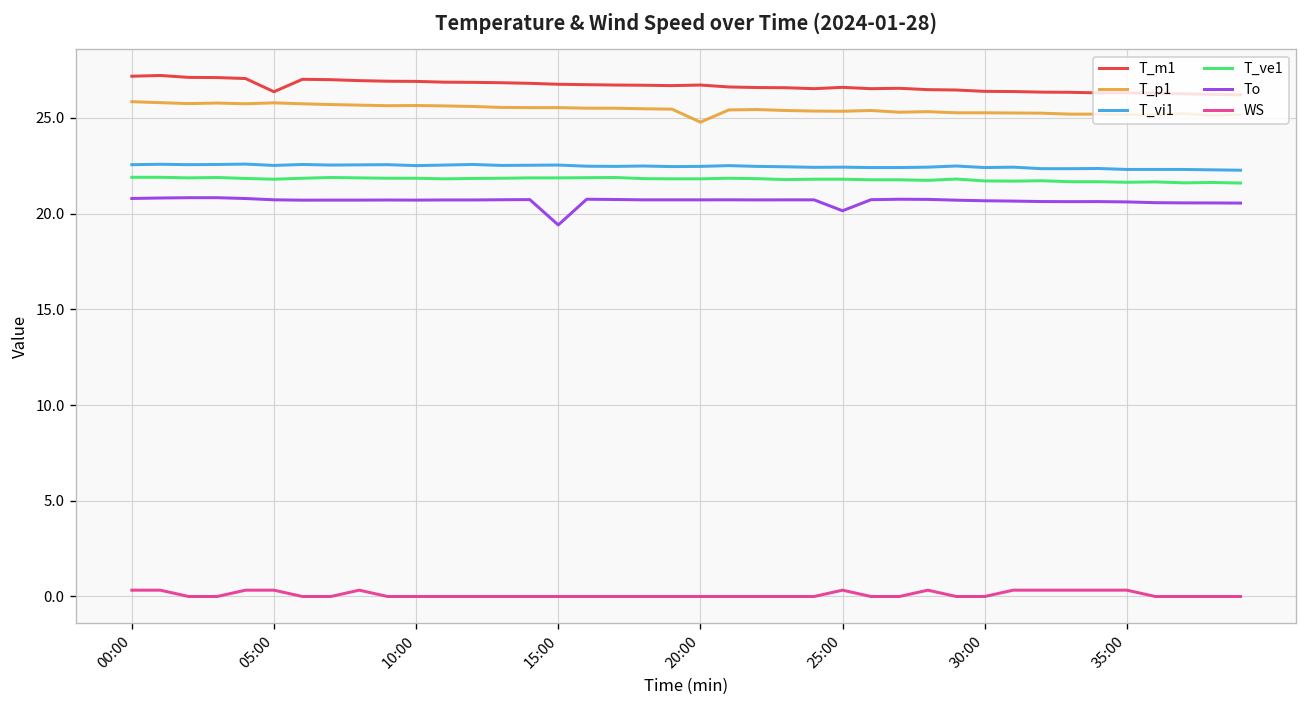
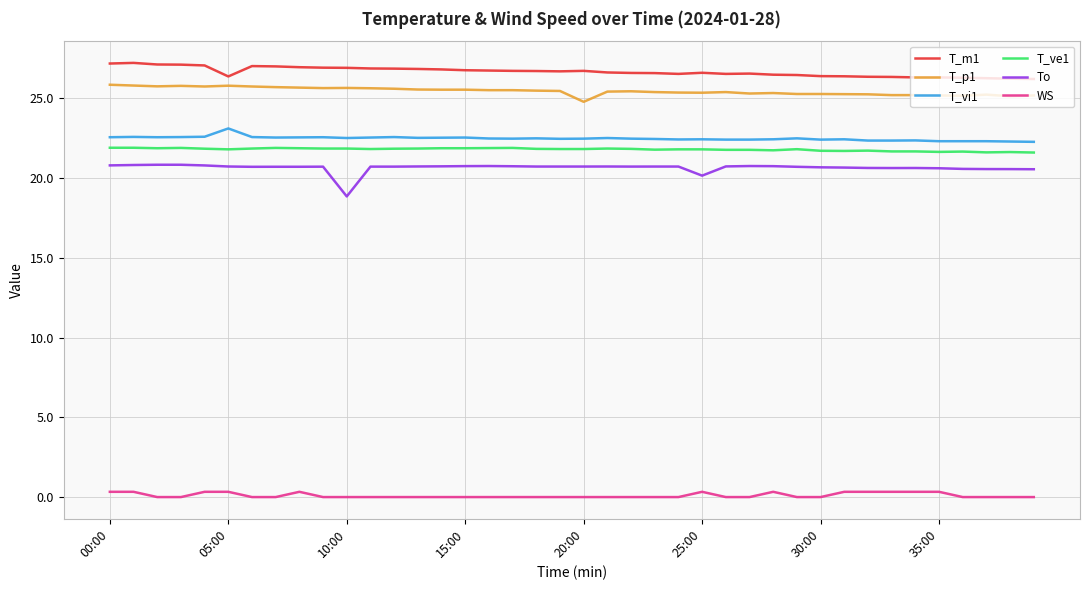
T_vi1, 05:00: 22.5 -> 23.1
To, 10:00: 20.7 -> 18.8
To, 15:00: 19.4 -> 20.7
